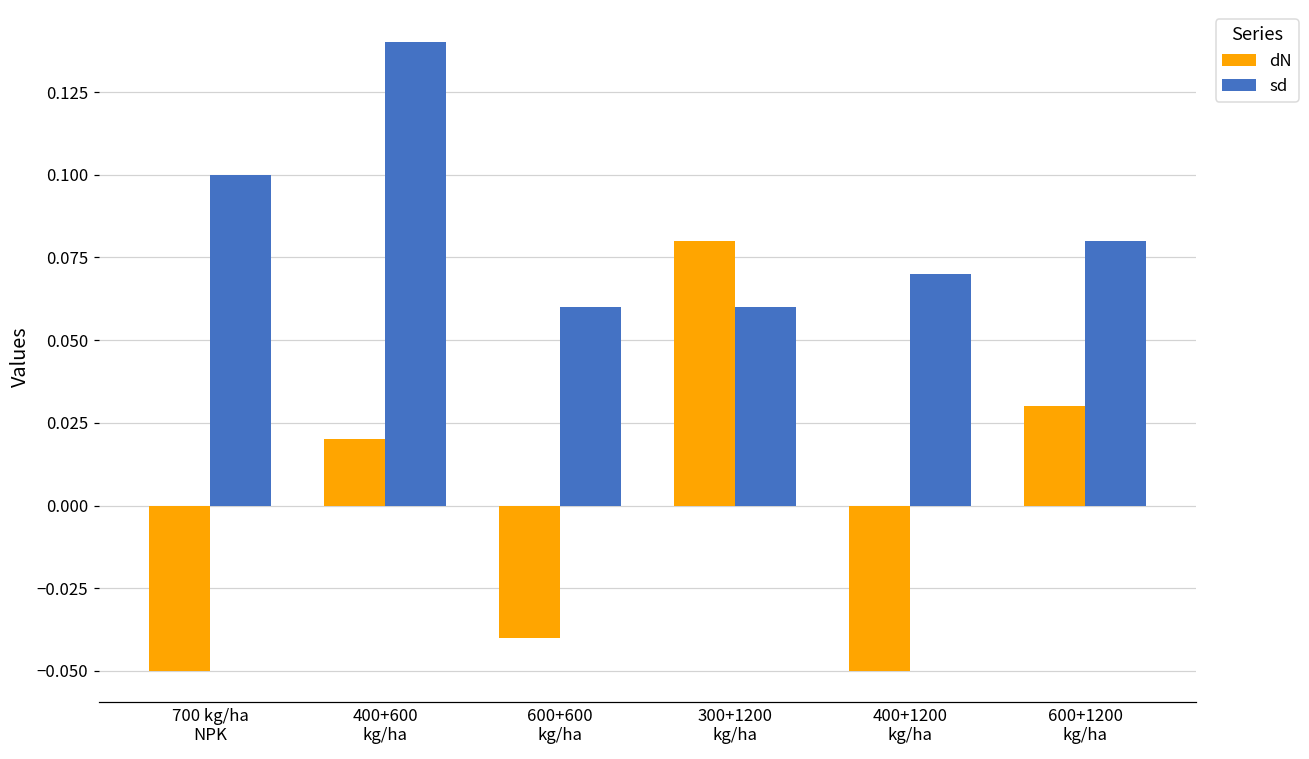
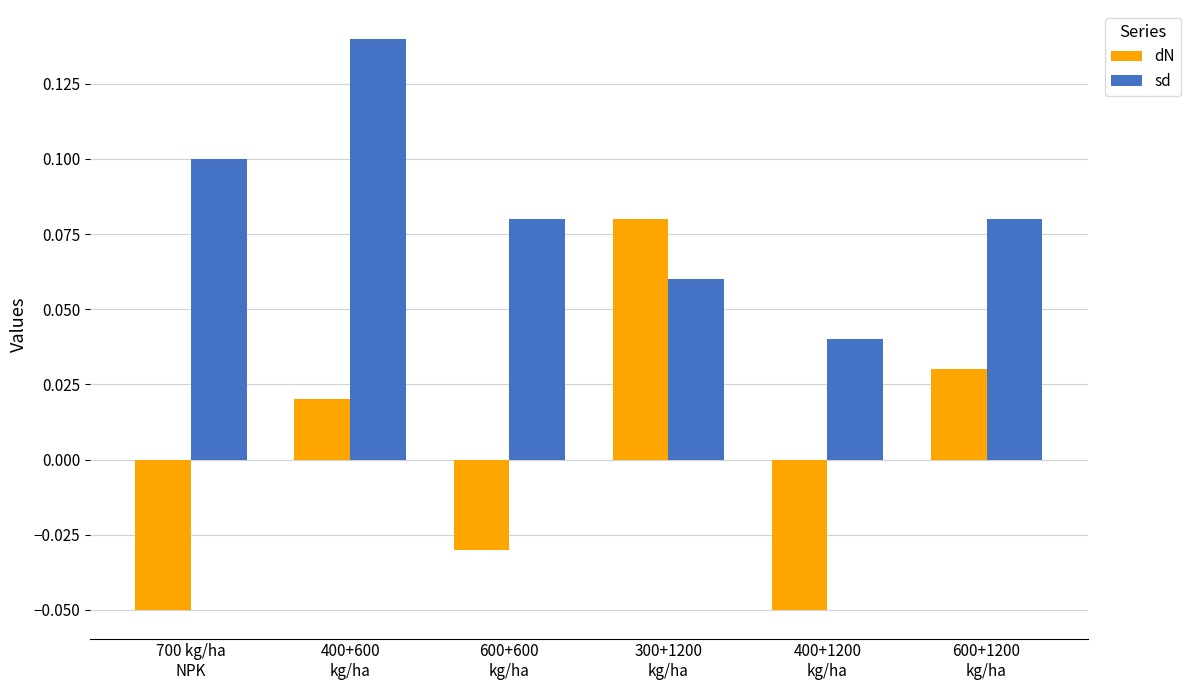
dN, 600+600 kg/ha: -0.04 -> -0.03
sd, 600+600 kg/ha: 0.06 -> 0.08
sd, 400+1200 kg/ha: 0.07 -> 0.04
